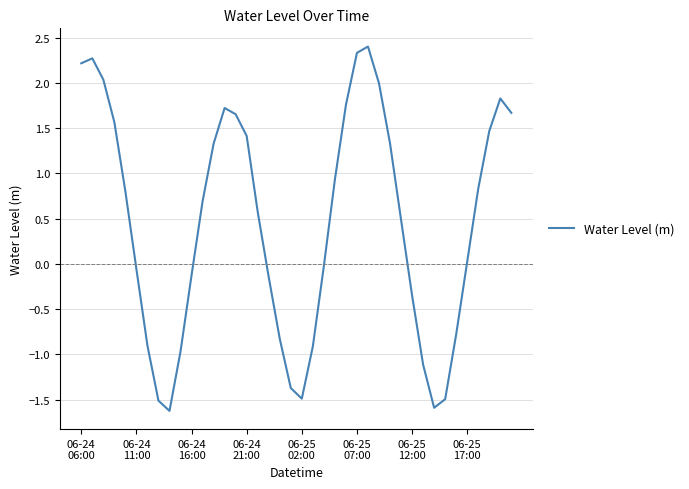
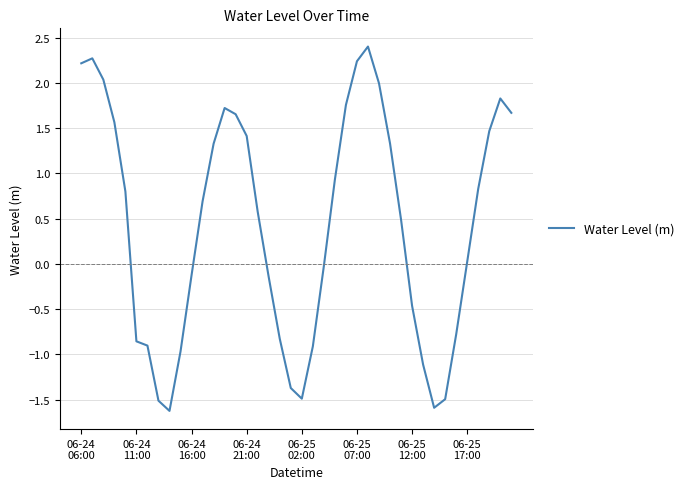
06-24 11:00: -0.1 -> -0.9
06-25 07:00: 2.3 -> 2.2
06-25 12:00: -0.3 -> -0.5
